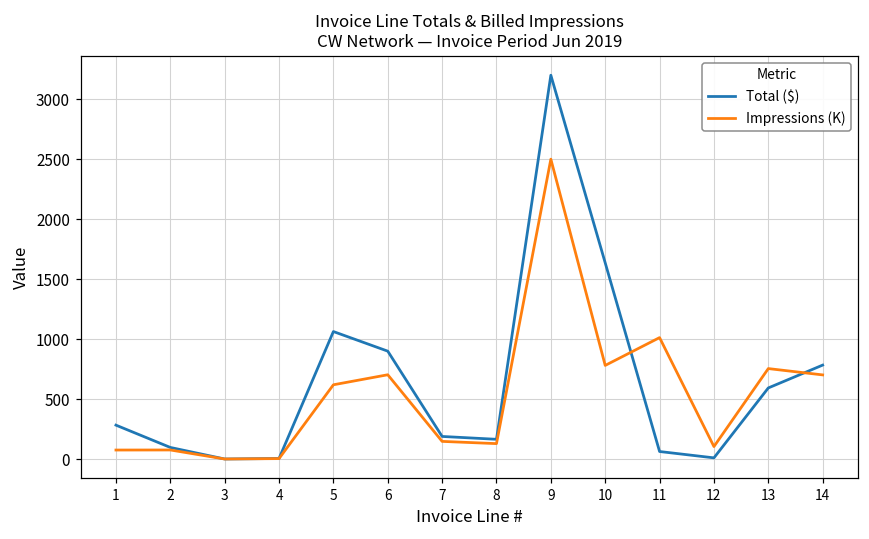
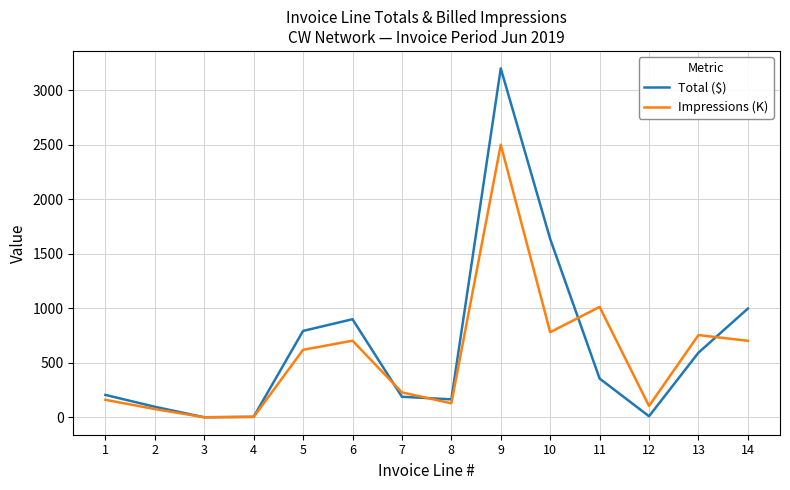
Total ($), 1: 280 -> 210
Impressions (K), 1: 80 -> 160
Total ($), 5: 1060 -> 790
Impressions (K), 7: 150 -> 230
Total ($), 11: 60 -> 360
Total ($), 14: 780 -> 1000
